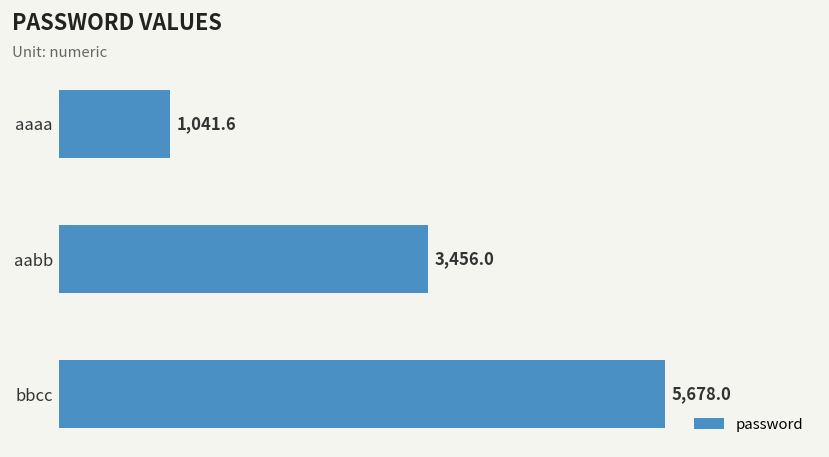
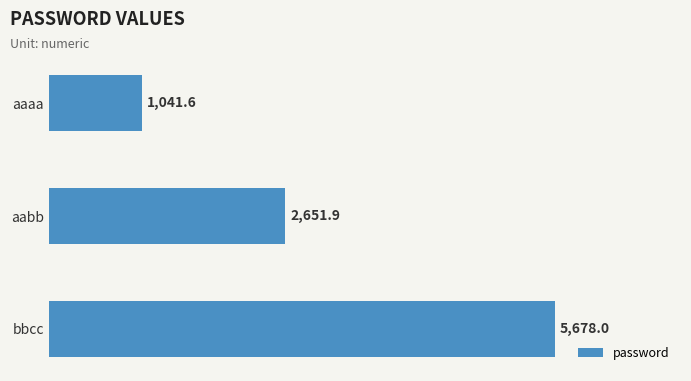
aabb: 3,456.0 -> 2,651.9
